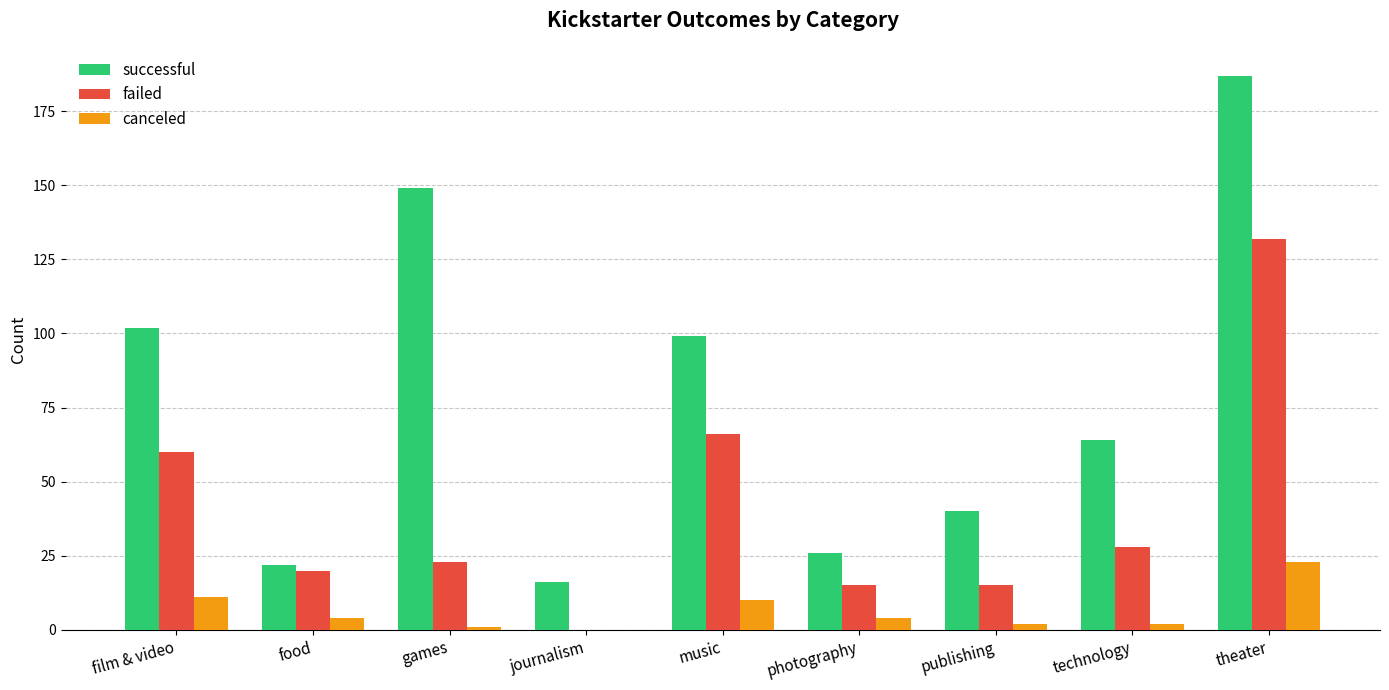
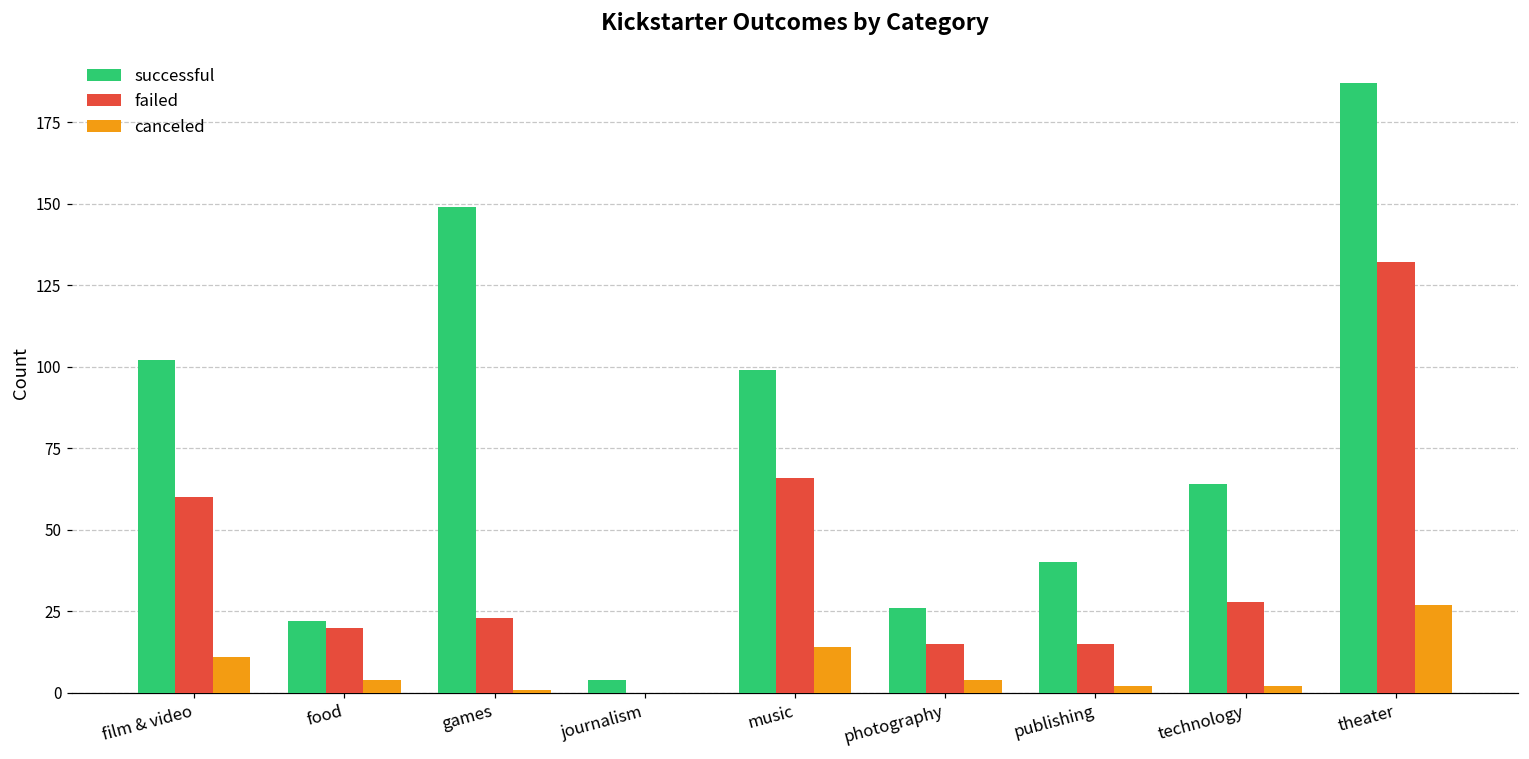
successful, journalism: 16 -> 4
canceled, music: 10 -> 14
canceled, theater: 23 -> 27
